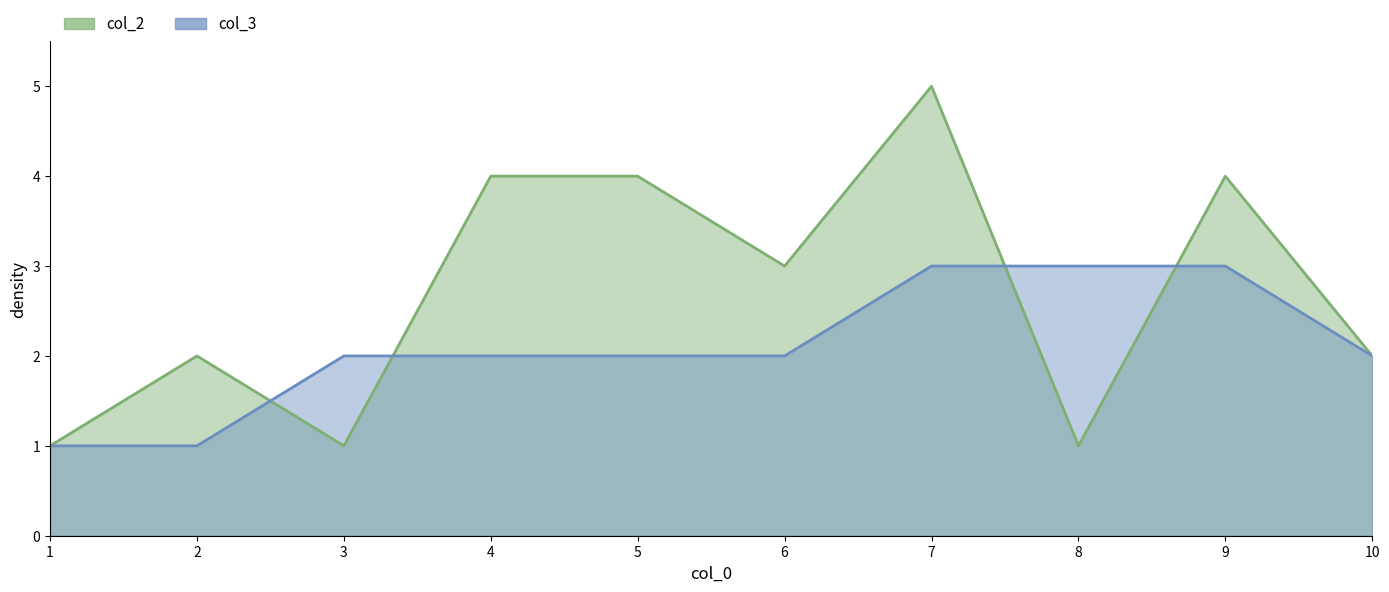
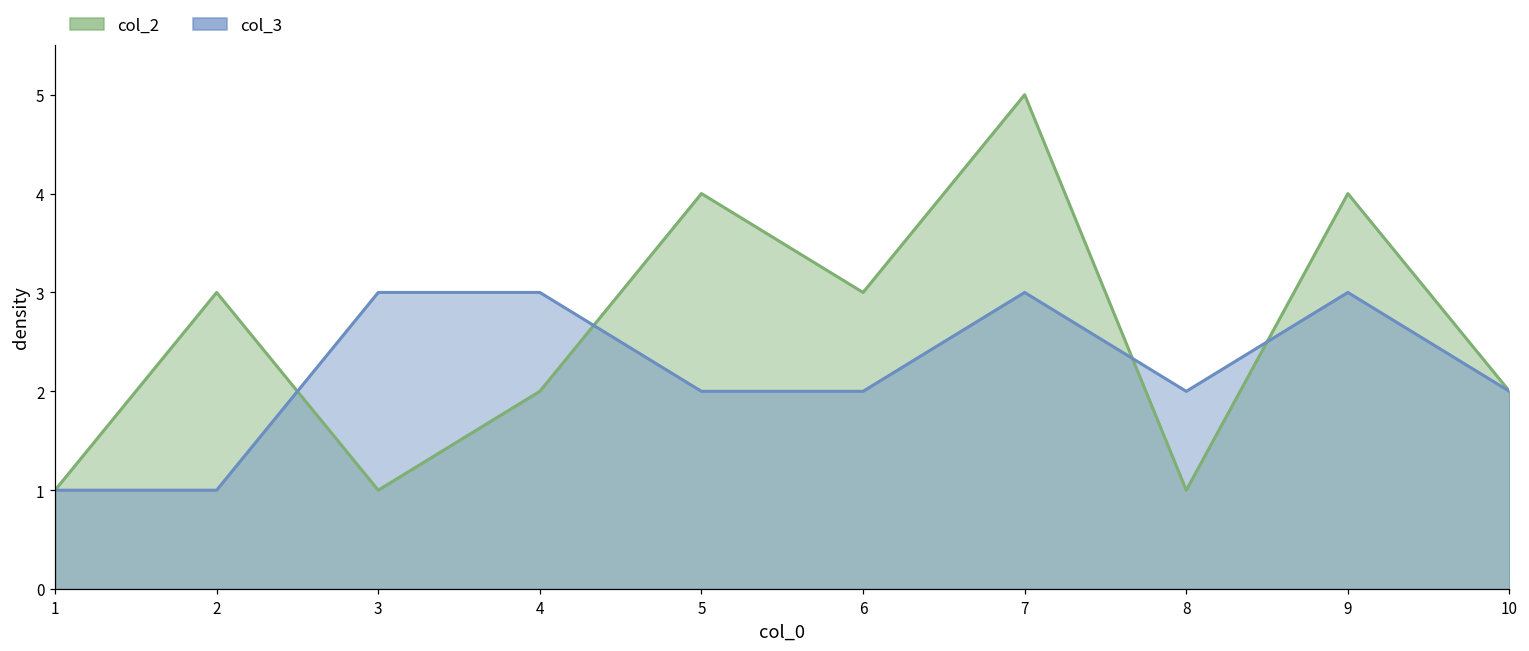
col_2, 2: 2 -> 3
col_3, 3: 2 -> 3
col_2, 4: 4 -> 2
col_3, 4: 2 -> 3
col_3, 8: 3 -> 2
